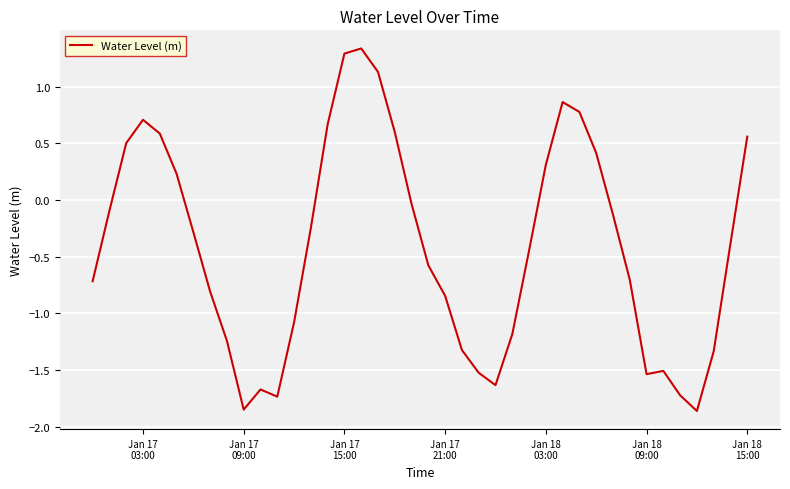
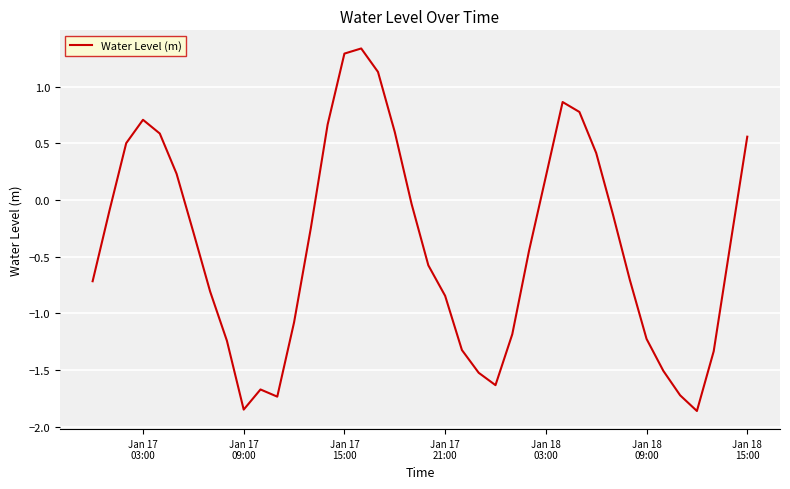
Jan 18 03:00: 0.31 -> 0.21
Jan 18 09:00: -1.54 -> -1.23
